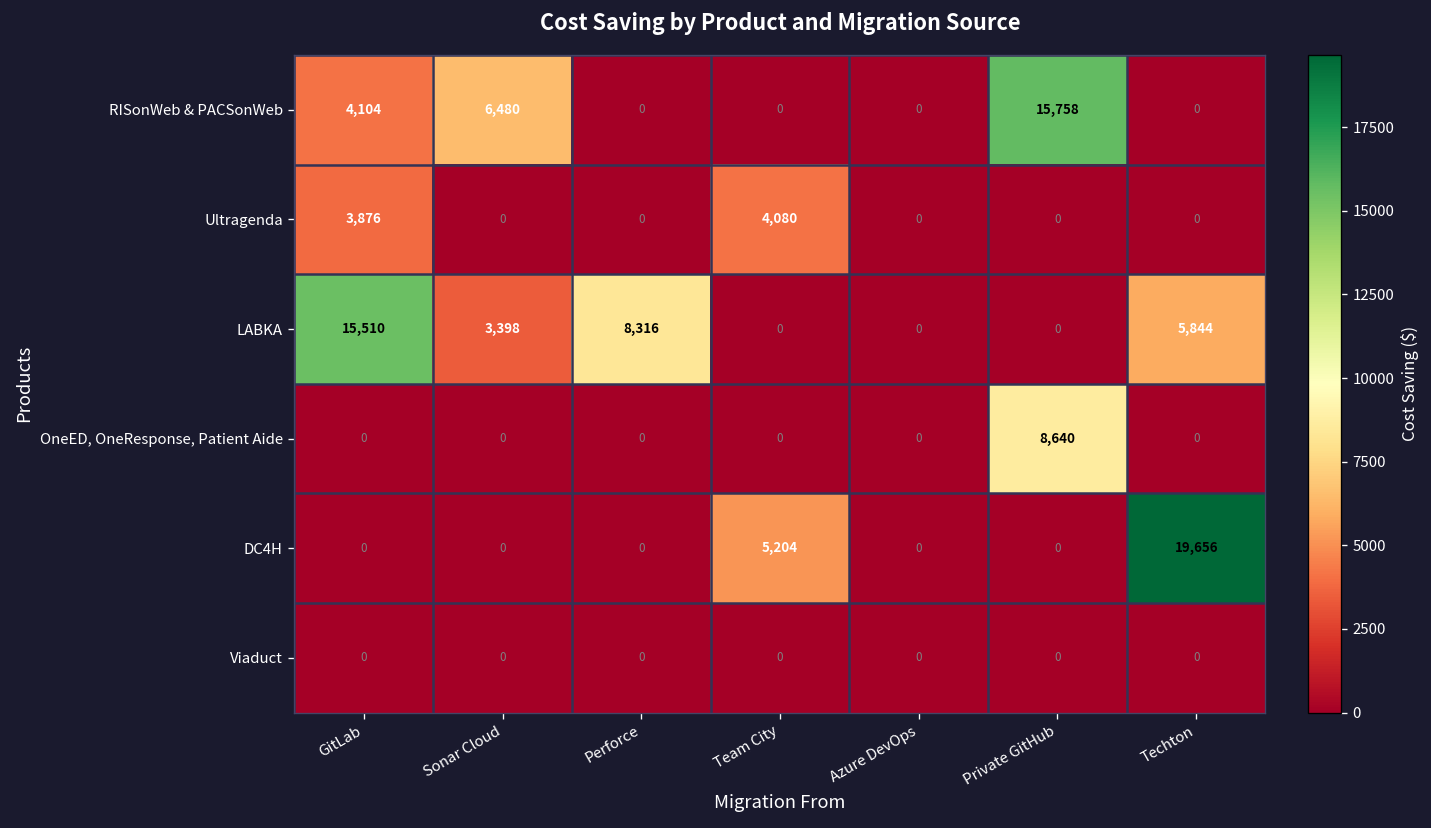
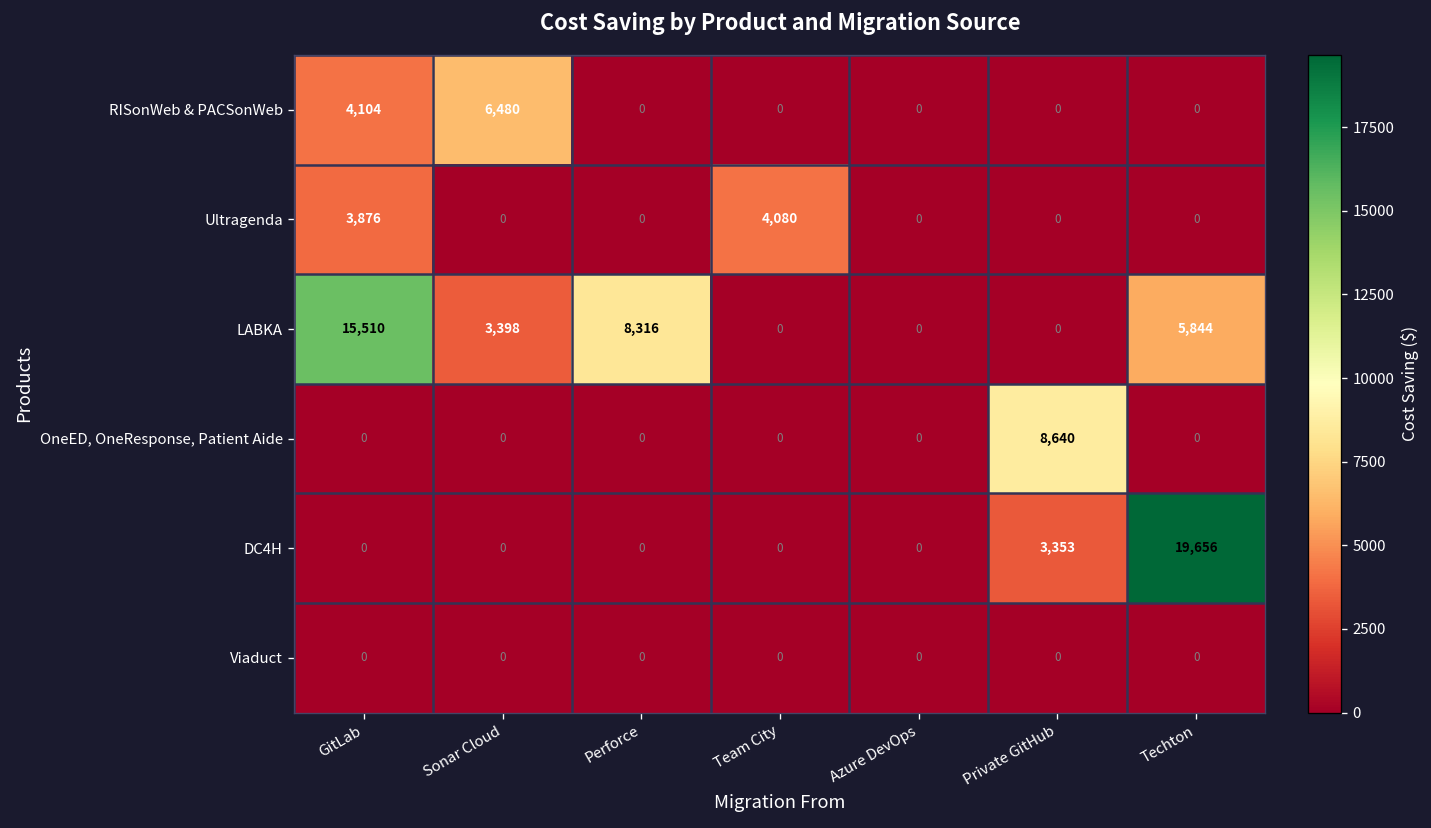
RISonWeb & PACSonWeb, Private GitHub: 15,758 -> 0
DC4H, Team City: 5,204 -> 0
DC4H, Private GitHub: 0 -> 3,353
